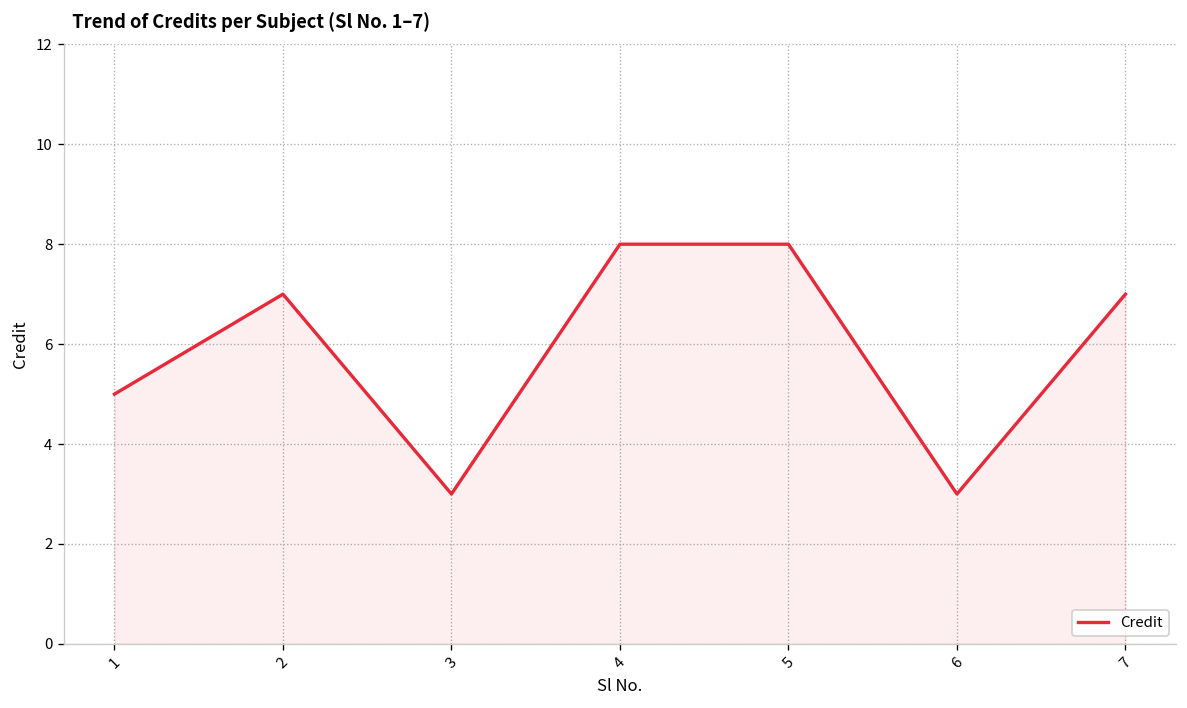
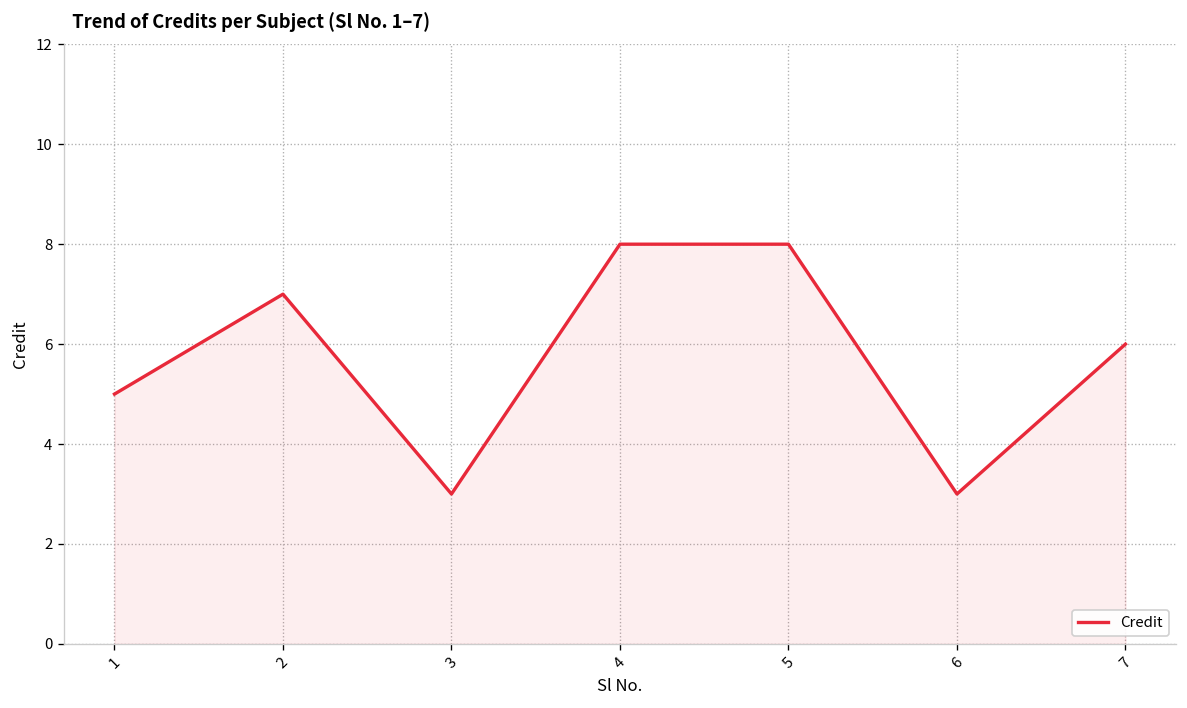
7: 7 -> 6
